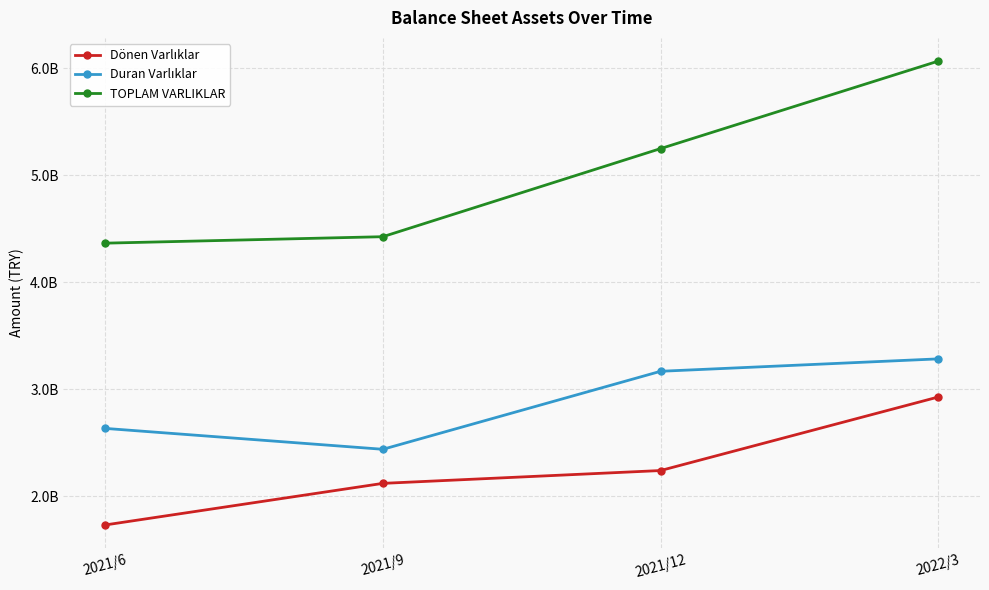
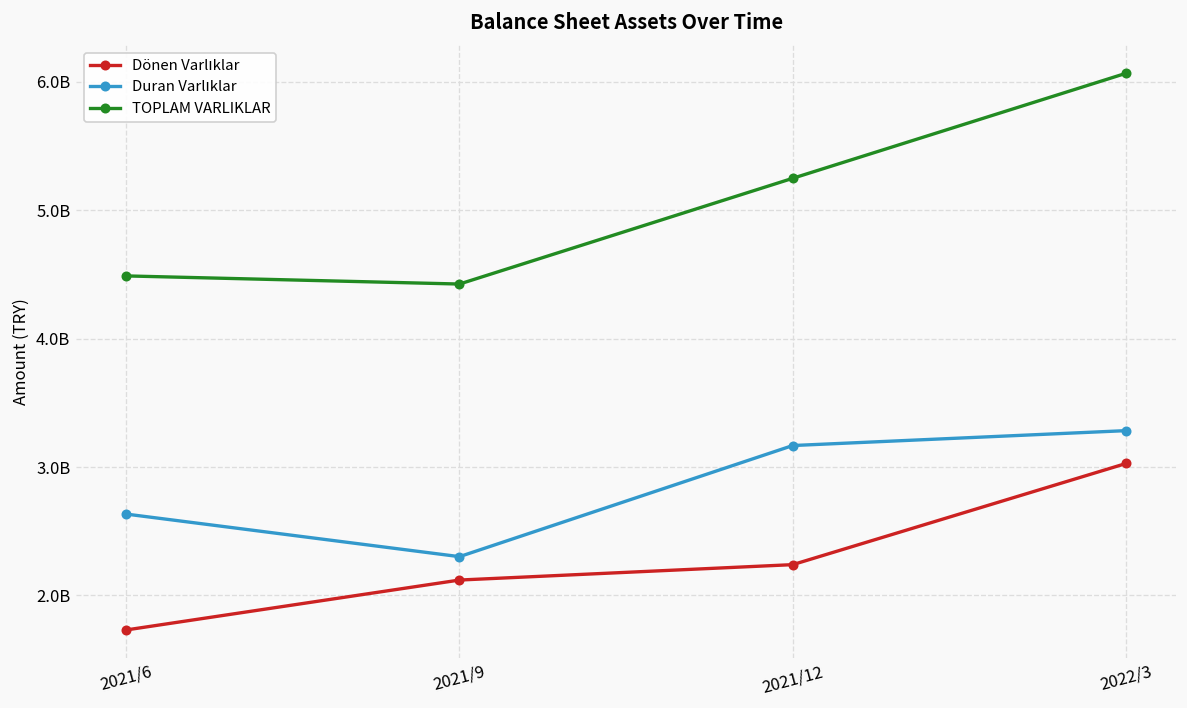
TOPLAM VARLIKLAR, 2021/6: 4360000000 -> 4490000000
Duran Varlıklar, 2021/9: 2440000000 -> 2300000000
Dönen Varlıklar, 2022/3: 2930000000 -> 3030000000
